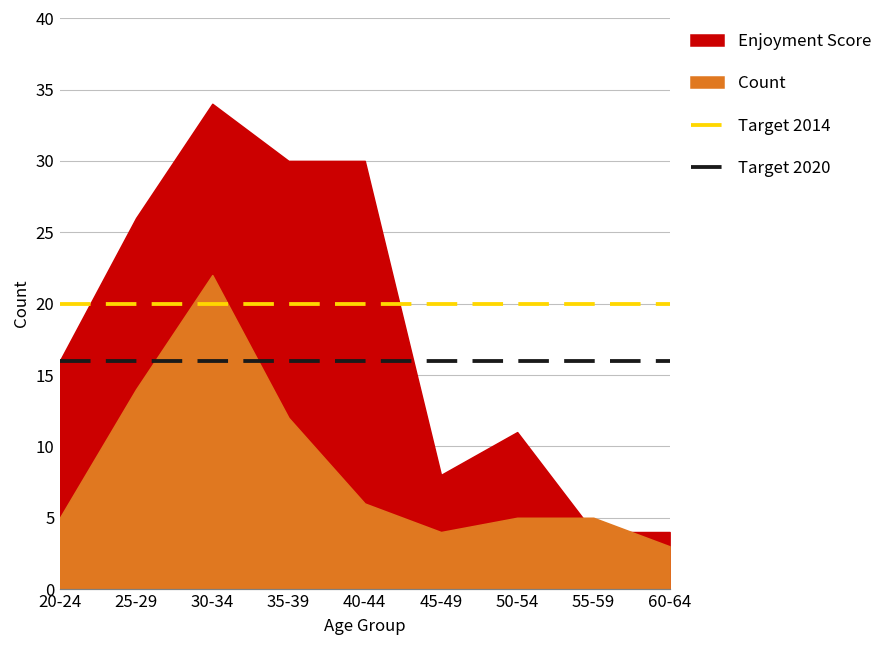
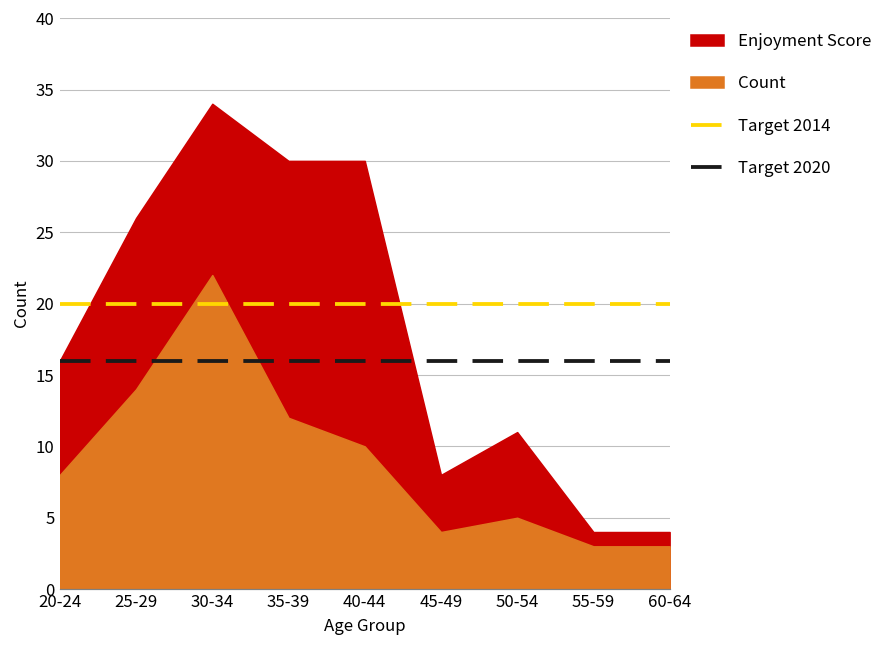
Count, 20-24: 5 -> 8
Count, 40-44: 6 -> 10
Count, 55-59: 5 -> 3
